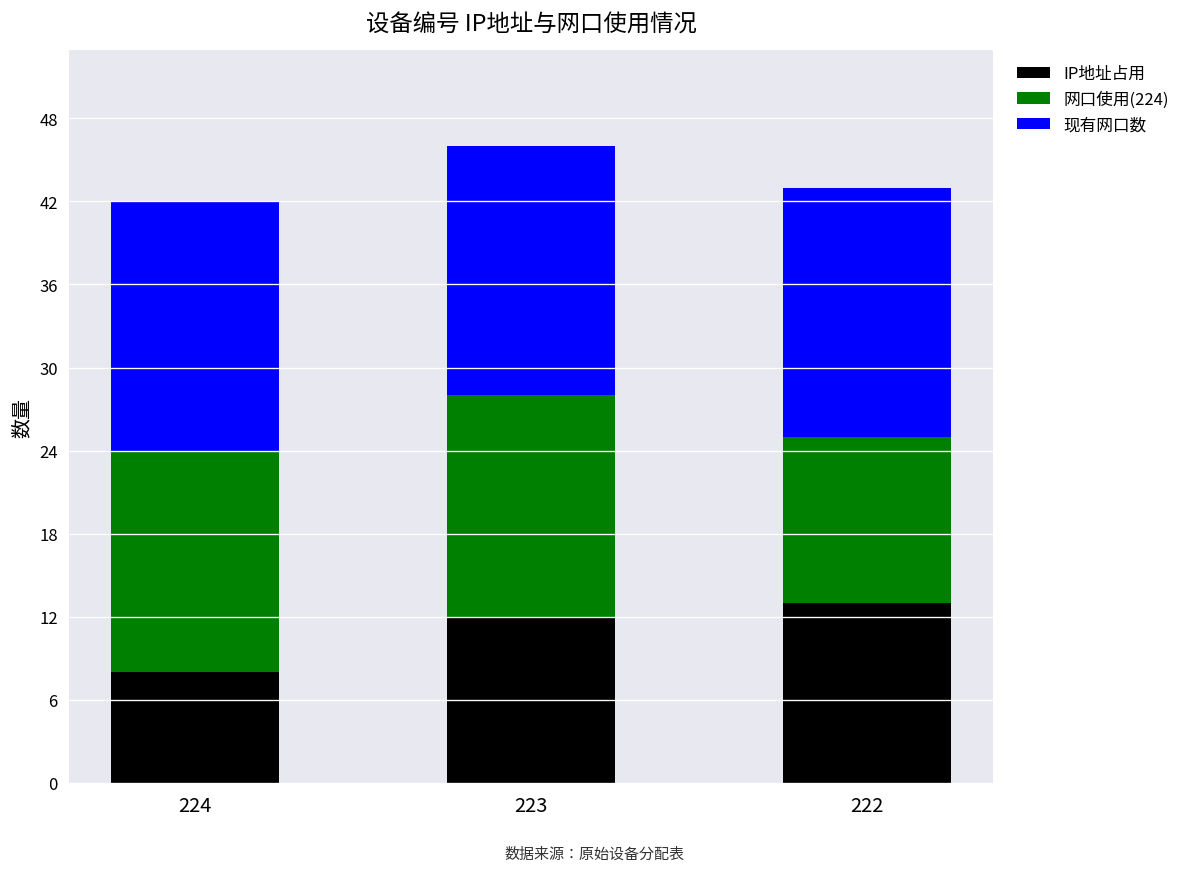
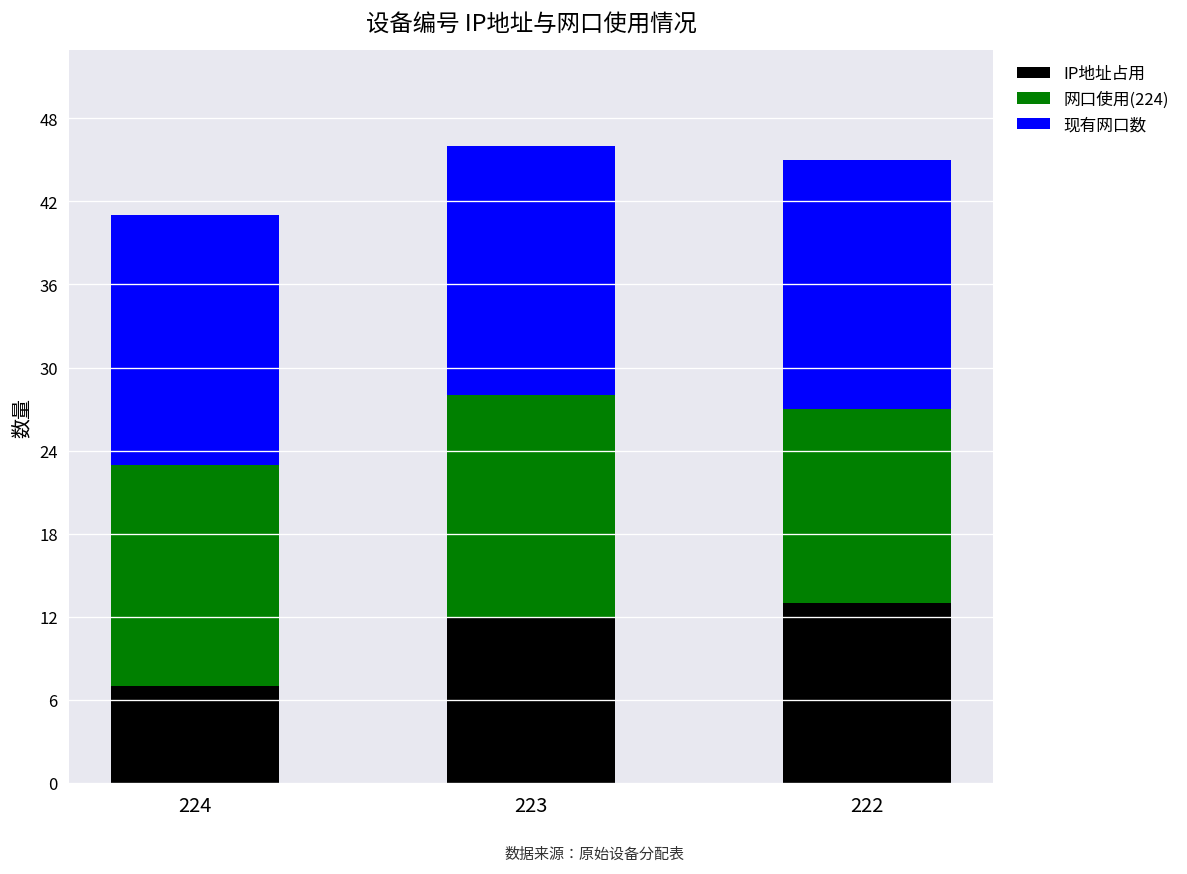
IP地址占用, 224: 8 -> 7
网口使用(224), 222: 12 -> 14
